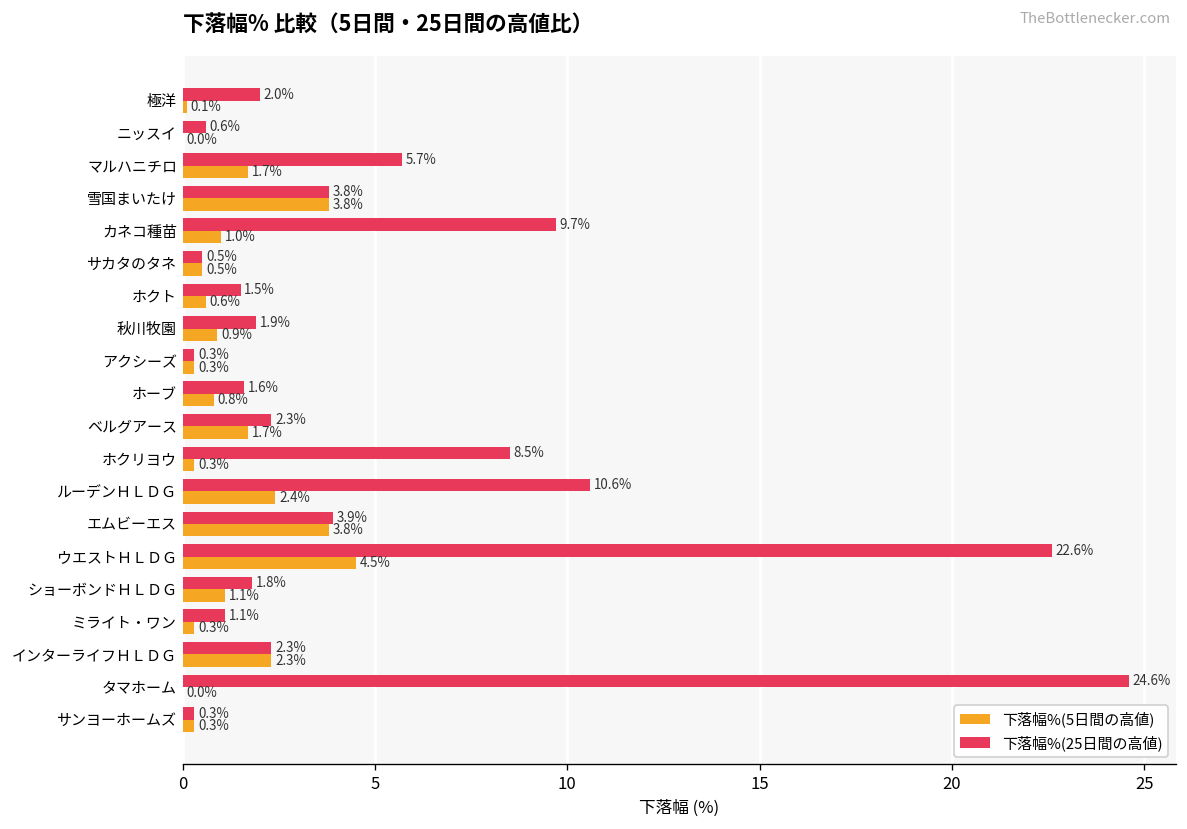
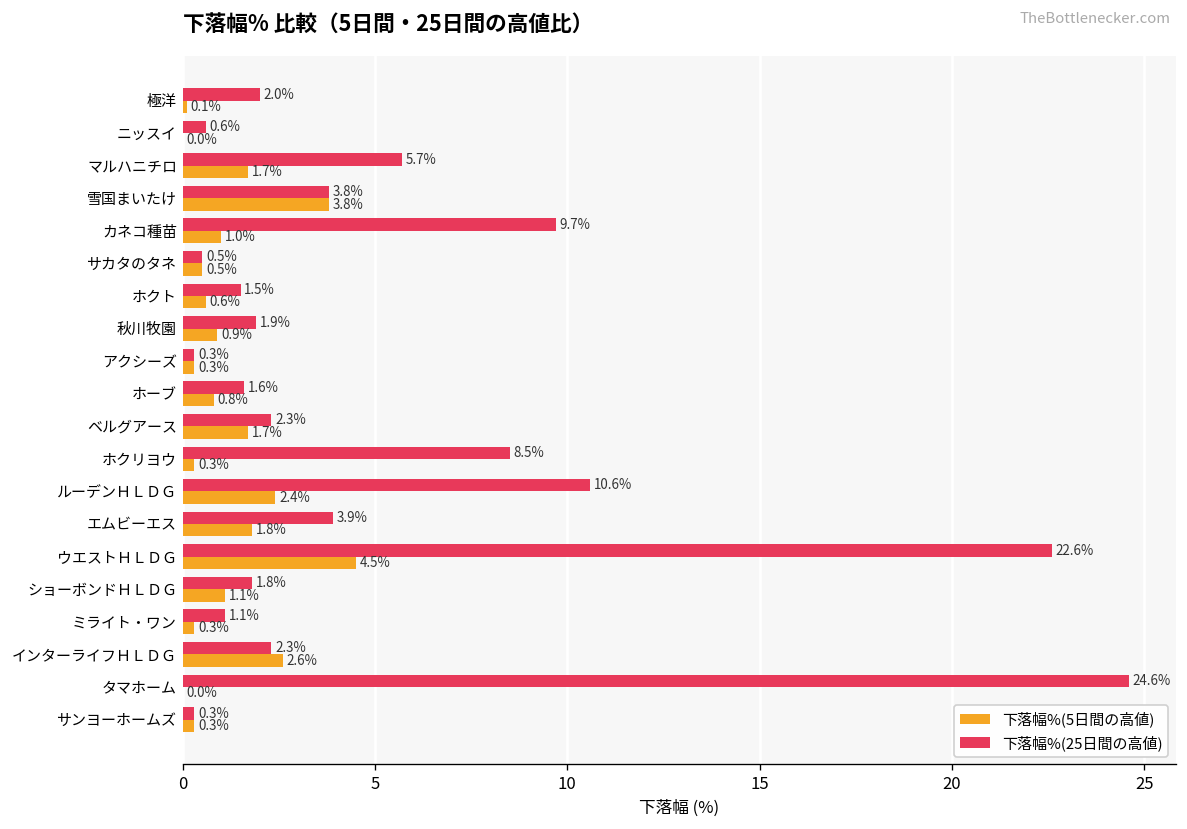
下落幅%(5日間の高値), エムビーエス: 3.8% -> 1.8%
下落幅%(5日間の高値), インターライフＨＬＤＧ: 2.3% -> 2.6%
